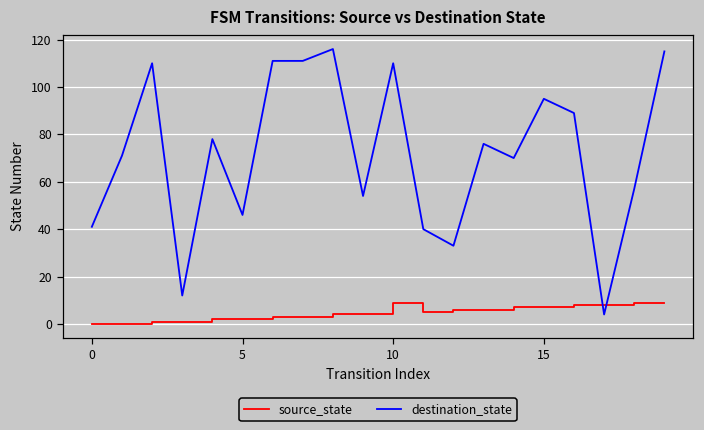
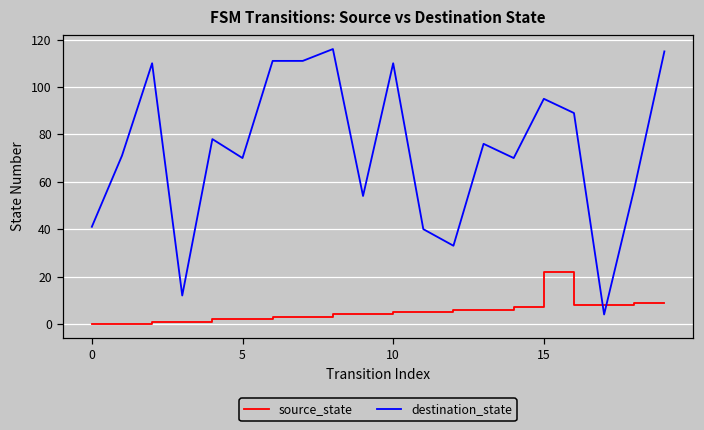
destination_state, 5: 46 -> 70
source_state, 10: 9 -> 5
source_state, 15: 7 -> 22
